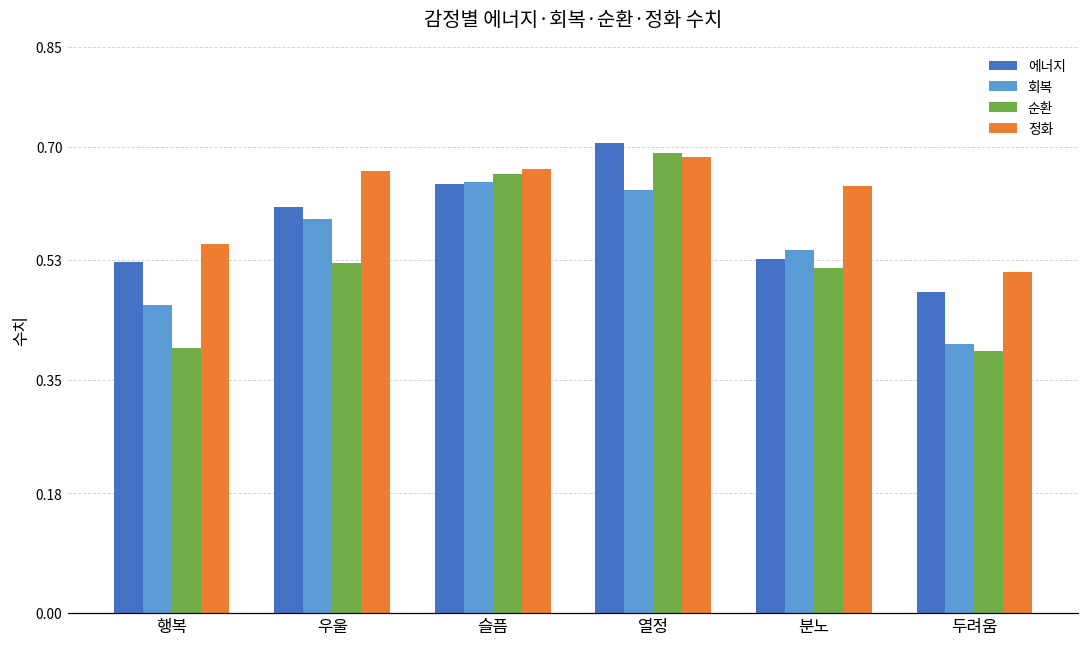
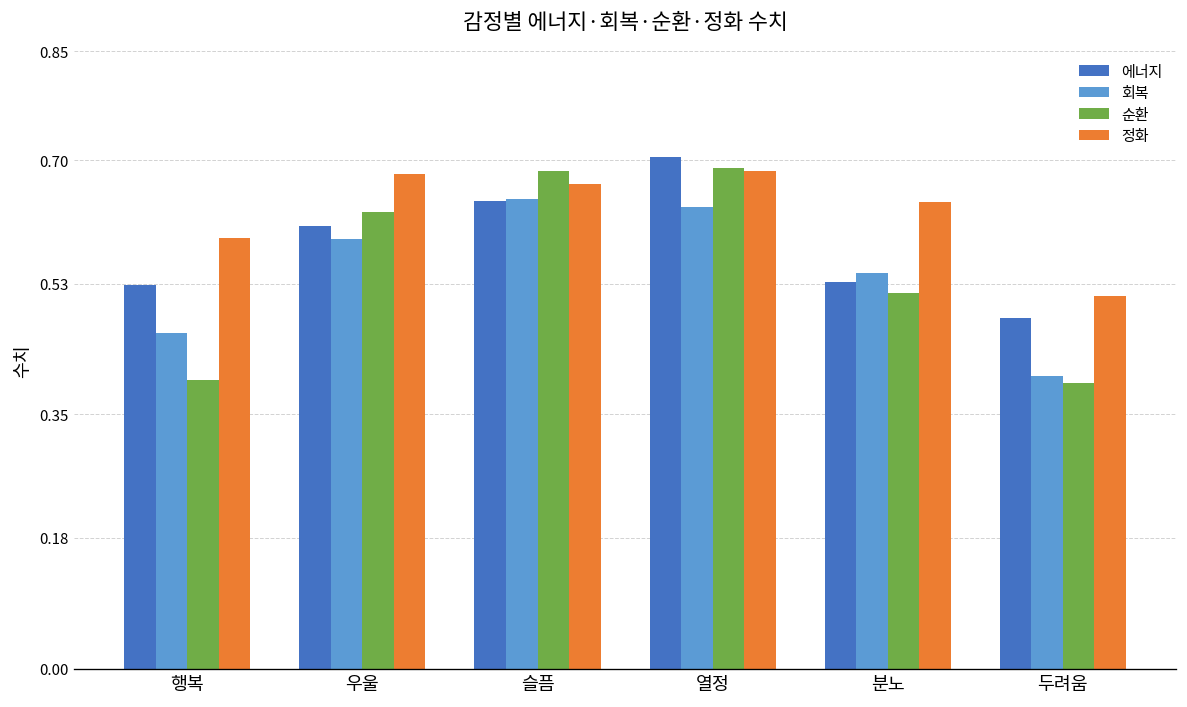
정화, 행복: 0.55 -> 0.59
순환, 우울: 0.53 -> 0.63
정화, 우울: 0.66 -> 0.68
순환, 슬픔: 0.66 -> 0.69
